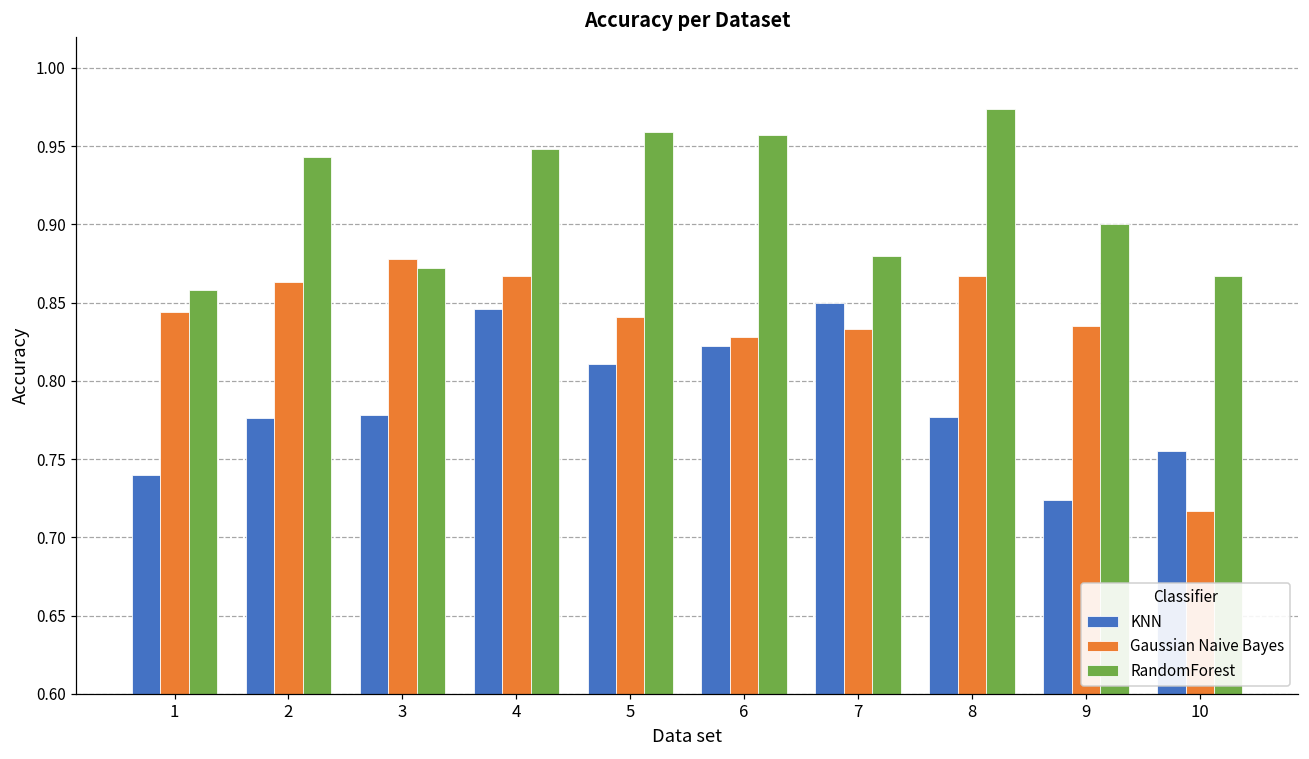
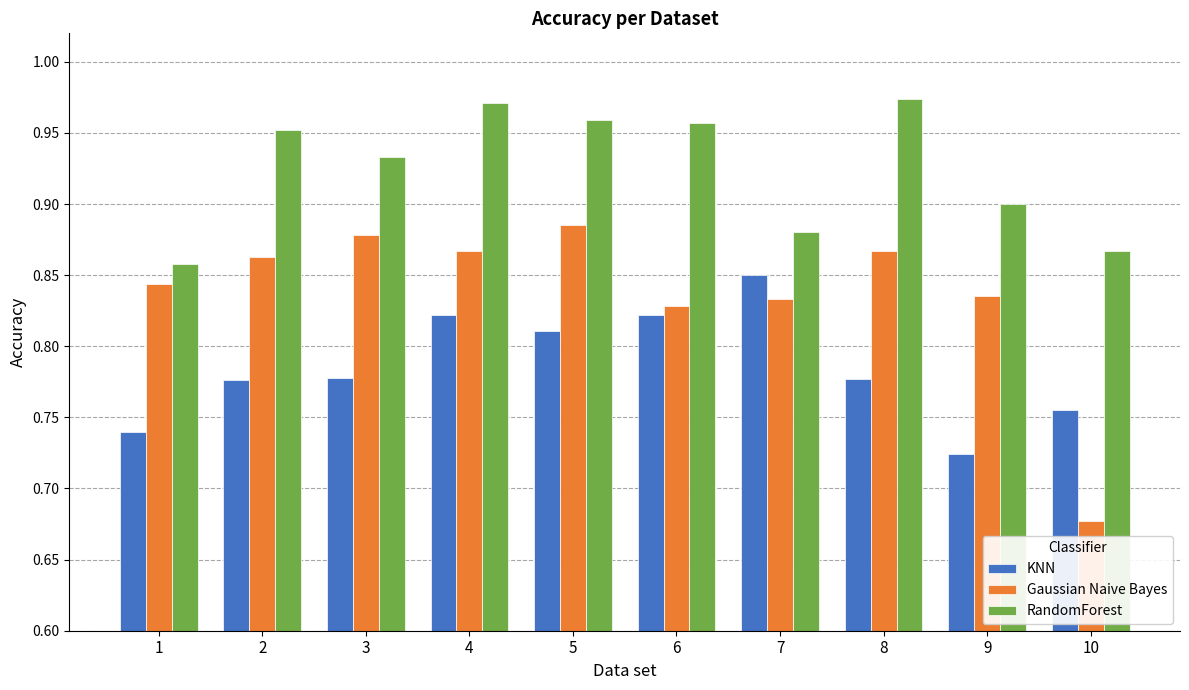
RandomForest, 2: 0.943 -> 0.952
RandomForest, 3: 0.872 -> 0.933
KNN, 4: 0.846 -> 0.822
RandomForest, 4: 0.948 -> 0.971
Gaussian Naive Bayes, 5: 0.841 -> 0.885
Gaussian Naive Bayes, 10: 0.717 -> 0.677
